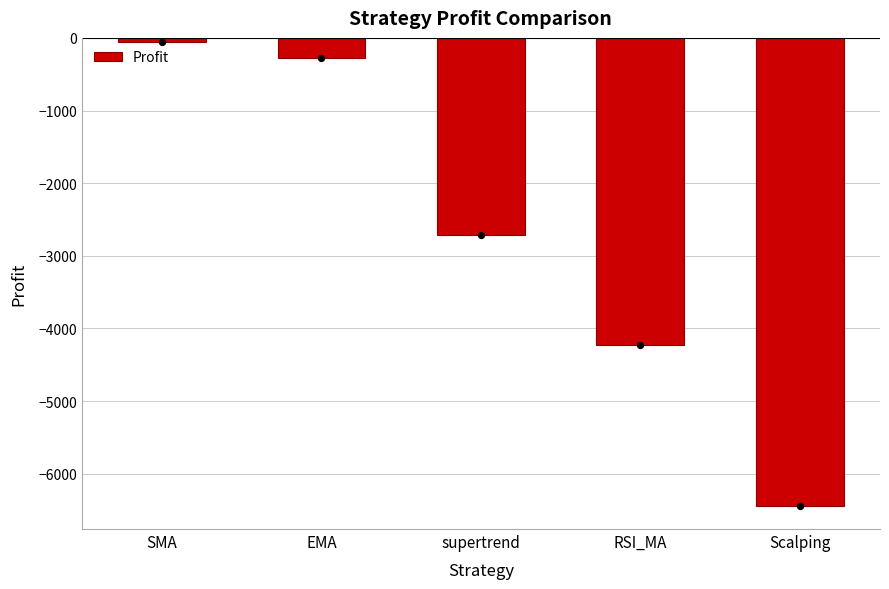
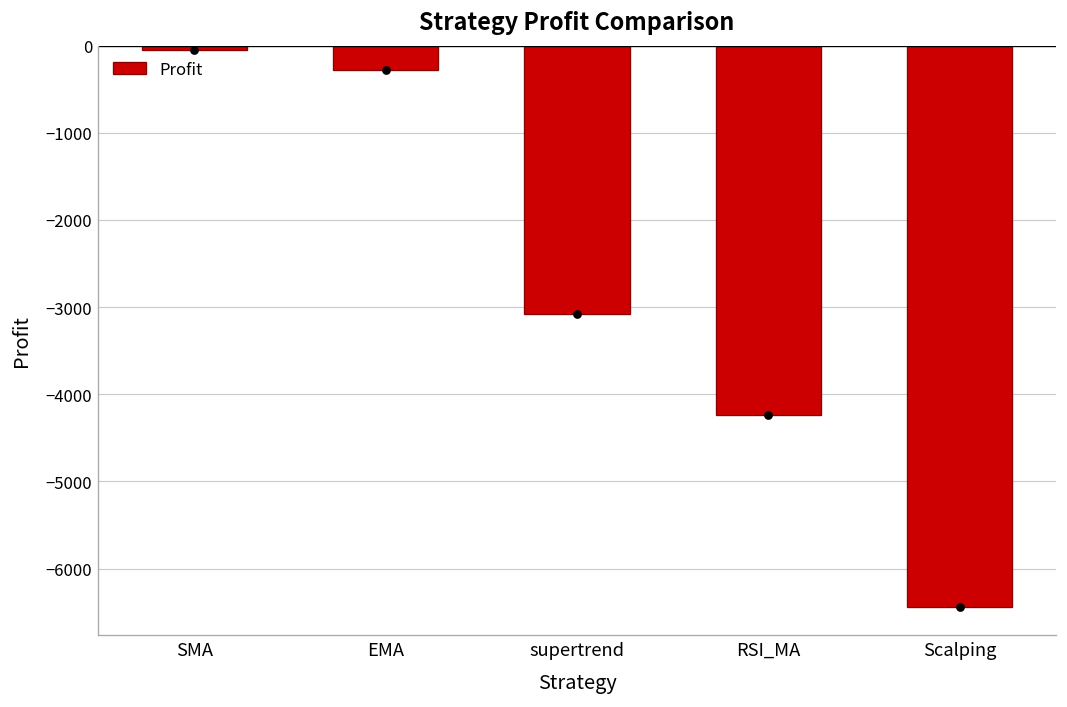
Profit, supertrend: -2700 -> -3100
